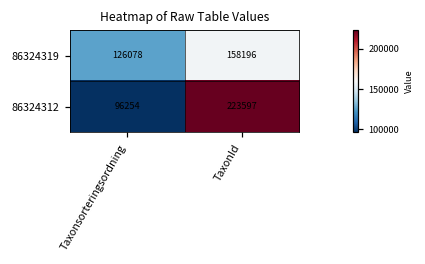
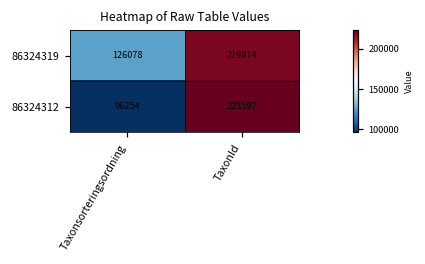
86324319, TaxonId: 158196 -> 219874
